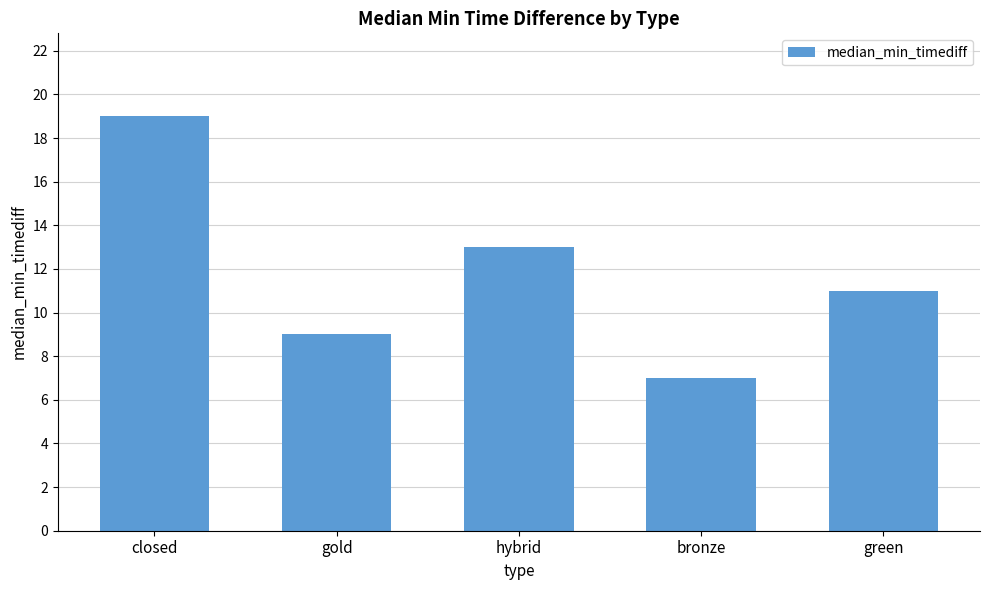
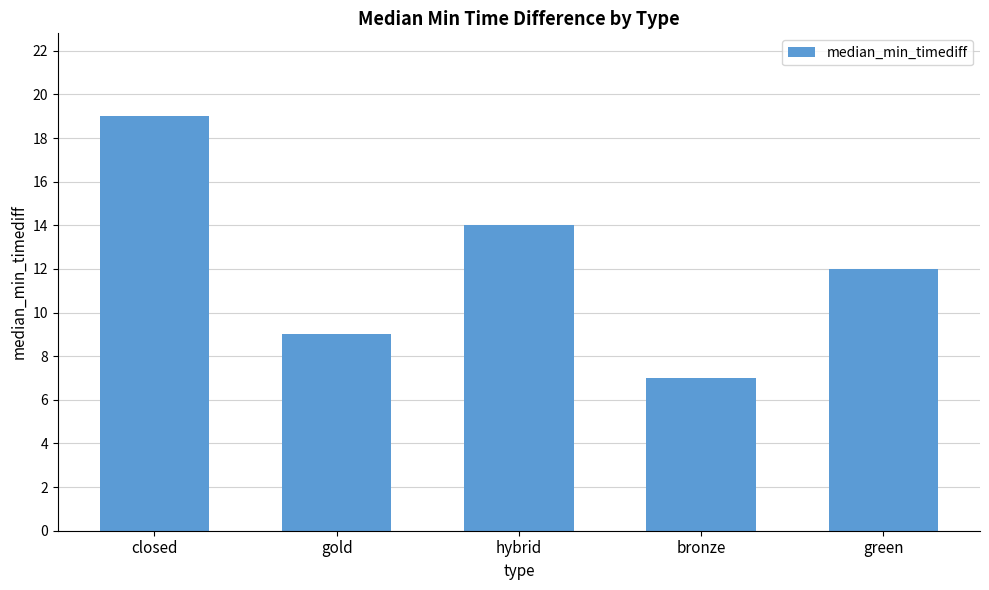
hybrid: 13 -> 14
green: 11 -> 12
